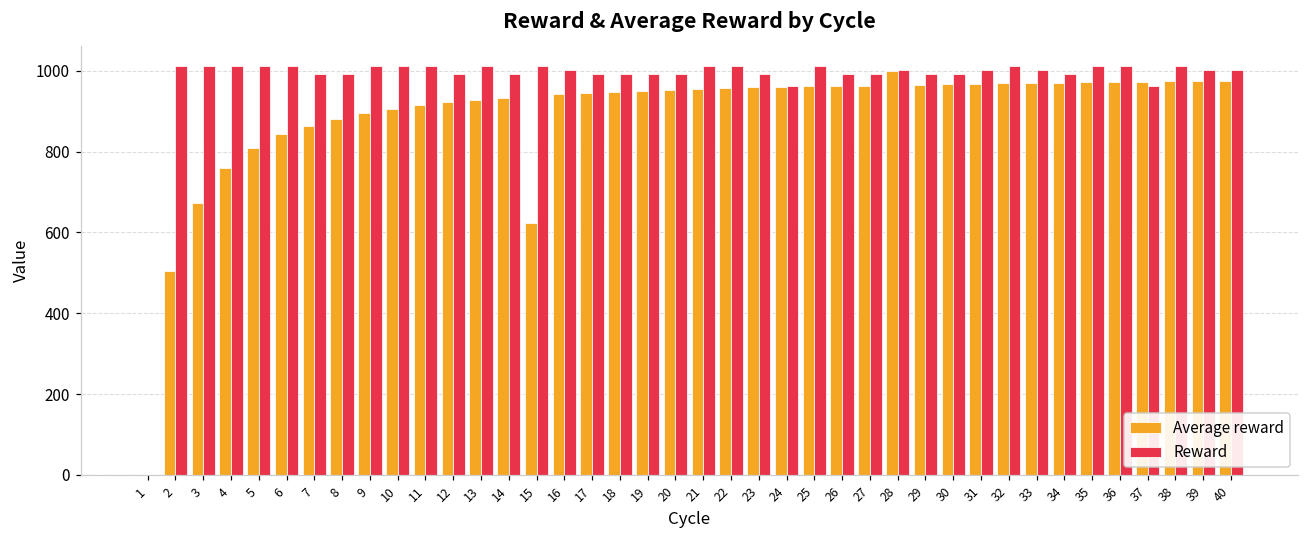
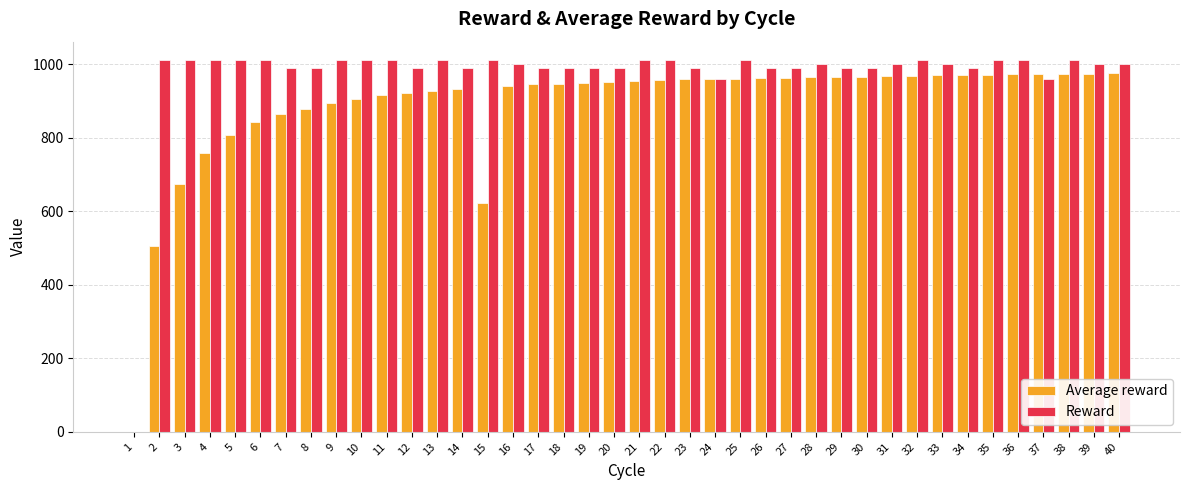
Average reward, 28: 1000 -> 960
